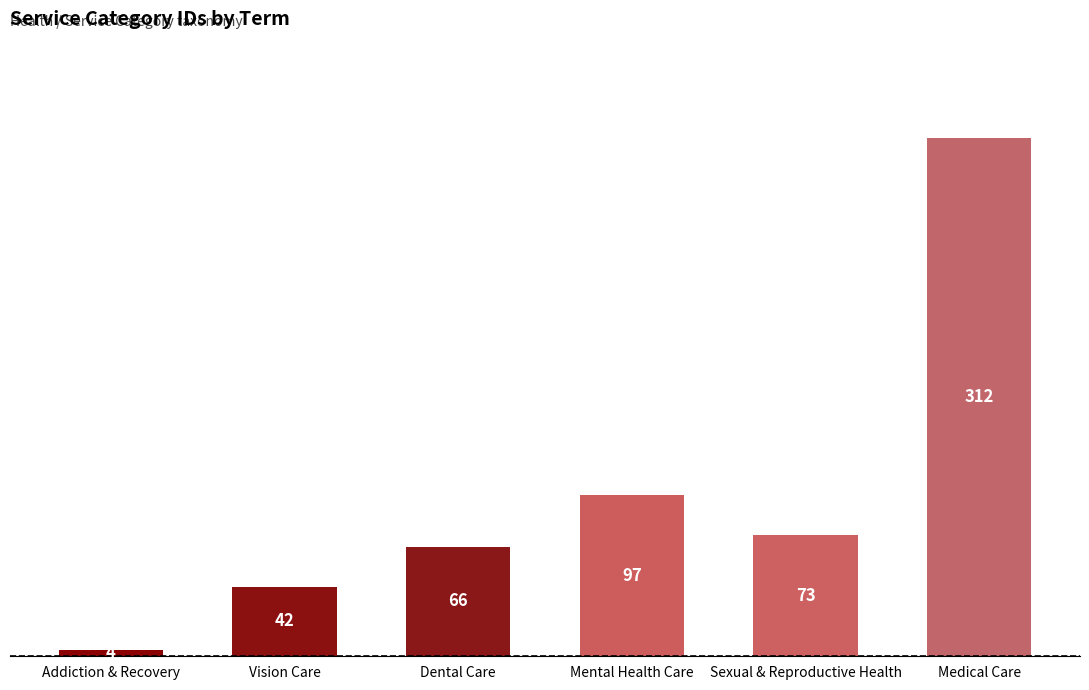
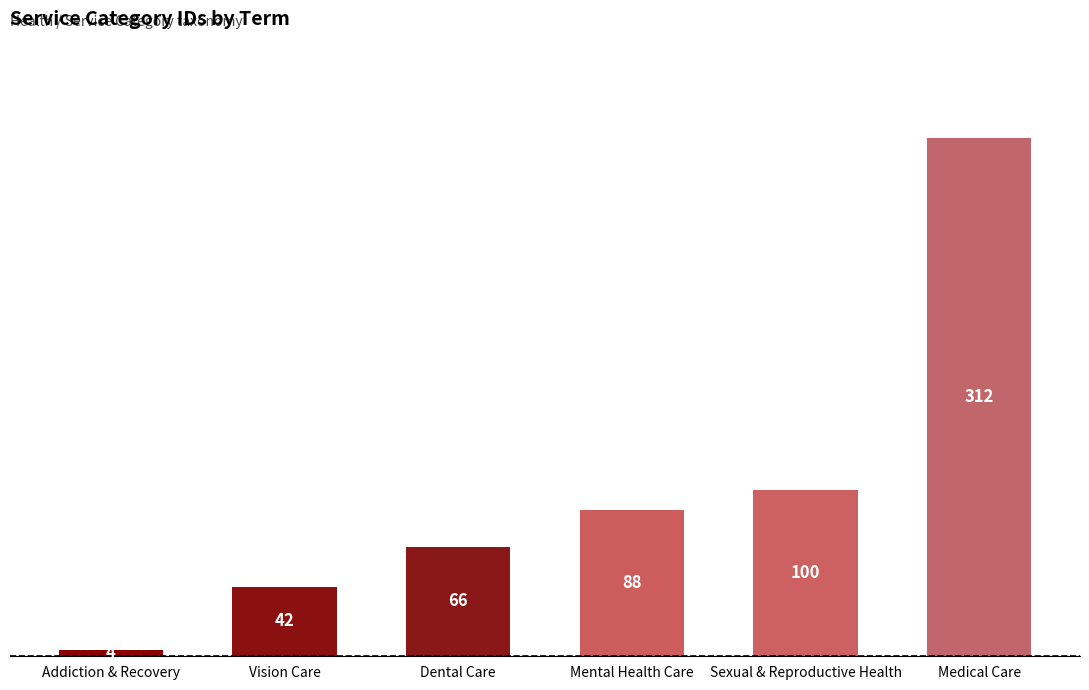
Mental Health Care: 97 -> 88
Sexual & Reproductive Health: 73 -> 100
